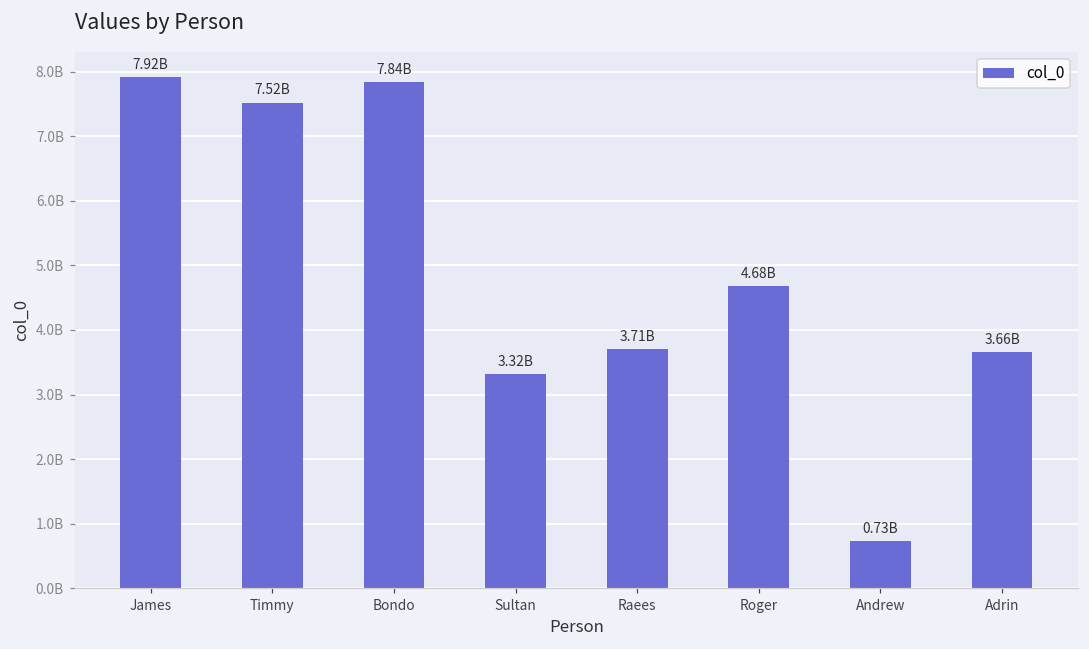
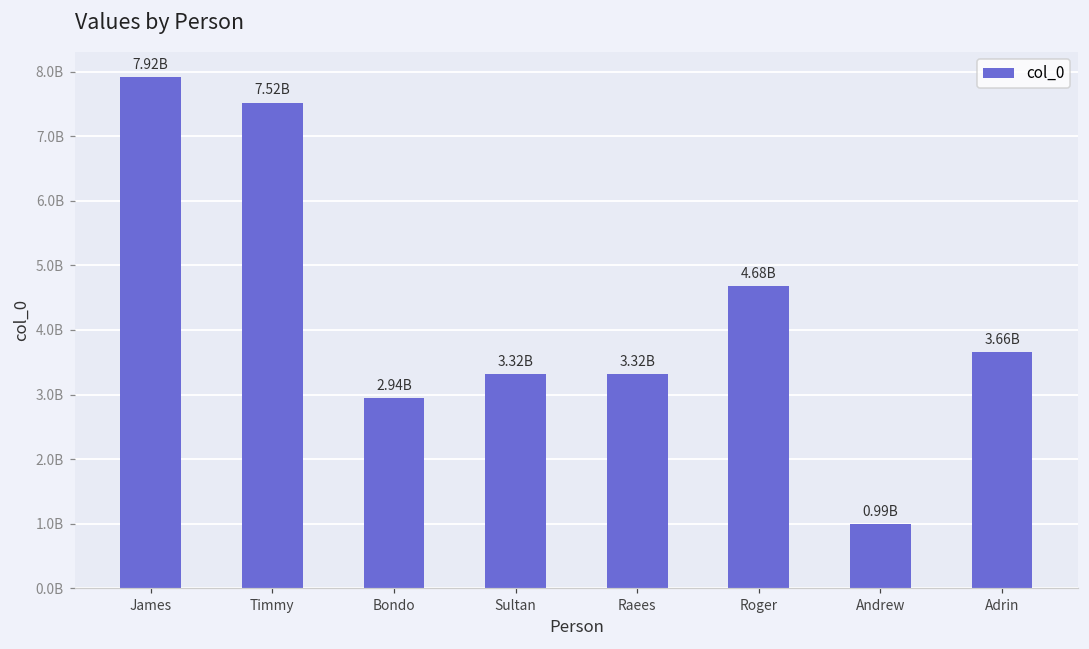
Bondo: 7.84B -> 2.94B
Raees: 3.71B -> 3.32B
Andrew: 0.73B -> 0.99B
